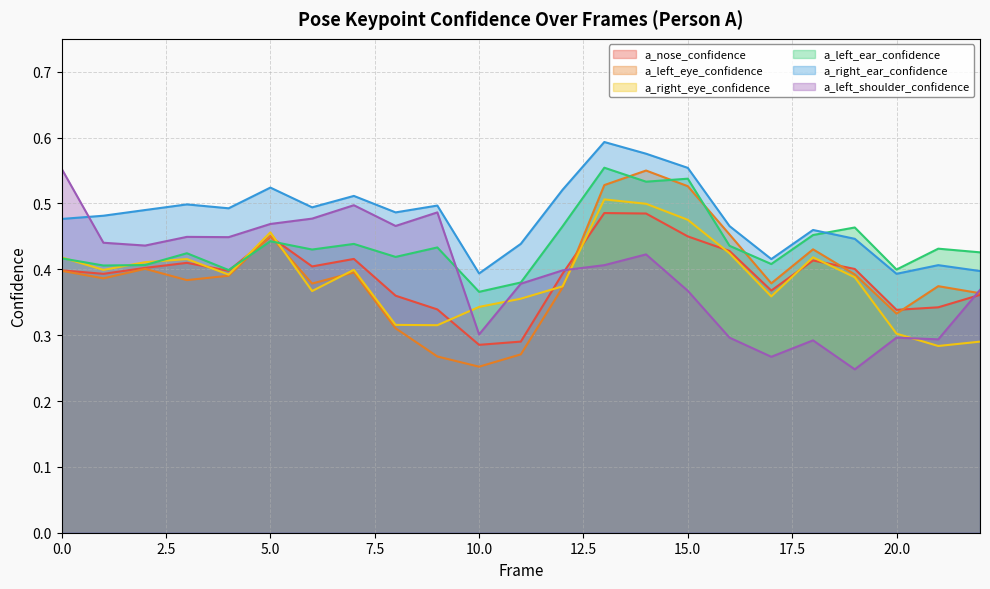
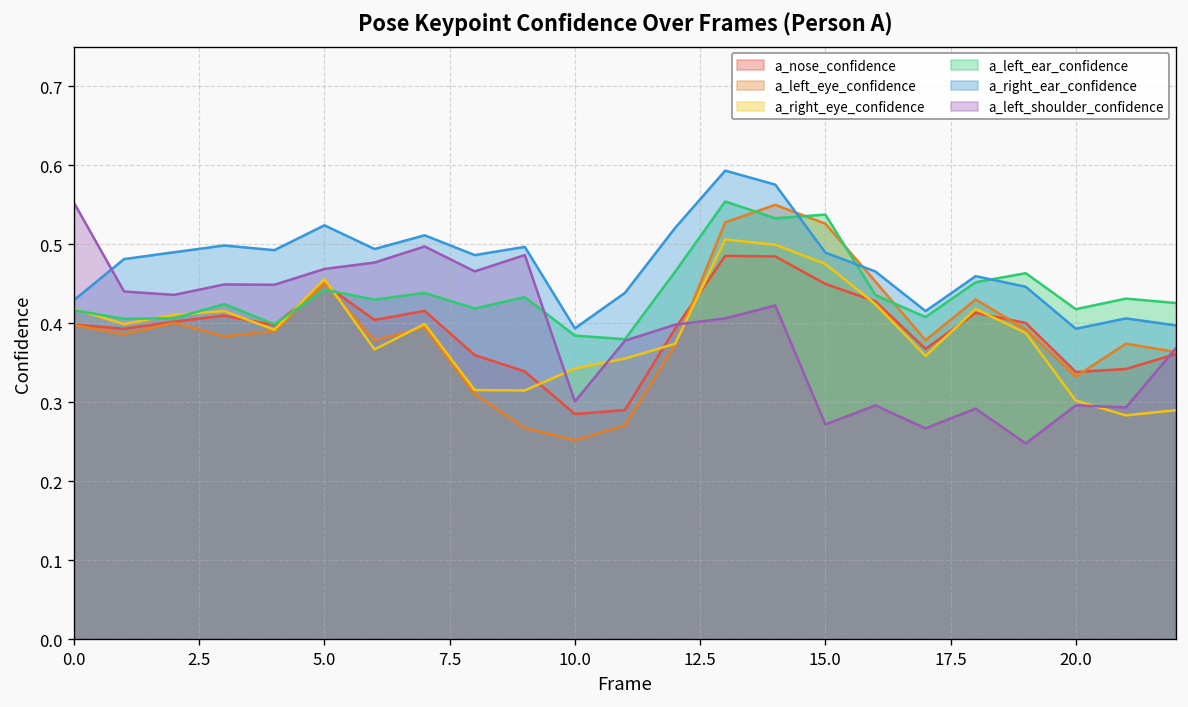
a_right_ear_confidence, 0.0: 0.48 -> 0.43
a_left_ear_confidence, 10.0: 0.37 -> 0.38
a_right_ear_confidence, 15.0: 0.55 -> 0.49
a_left_shoulder_confidence, 15.0: 0.37 -> 0.27
a_left_ear_confidence, 20.0: 0.40 -> 0.42
